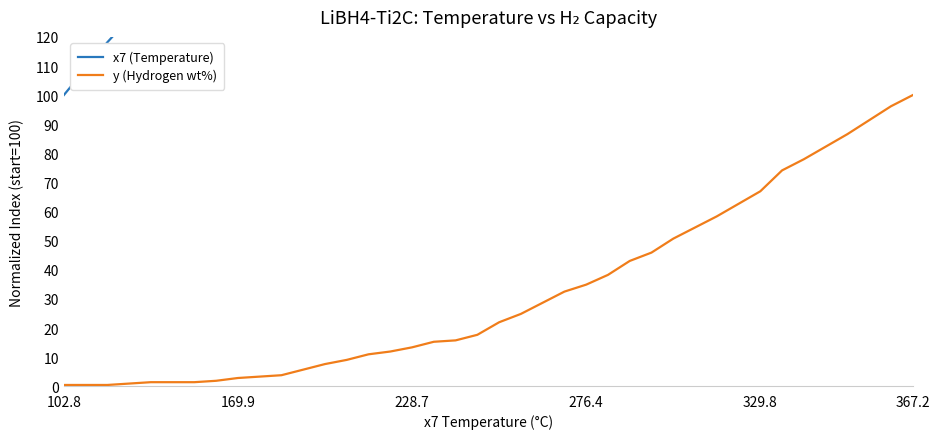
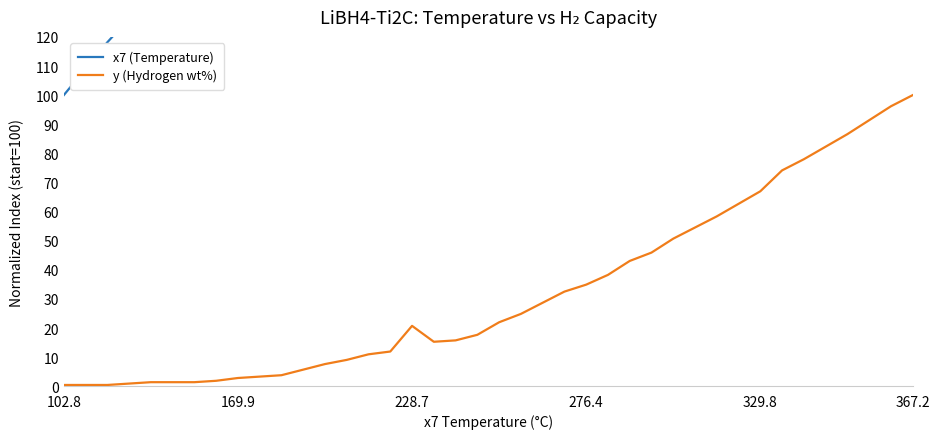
y (Hydrogen wt%), 228.7: 13 -> 21
